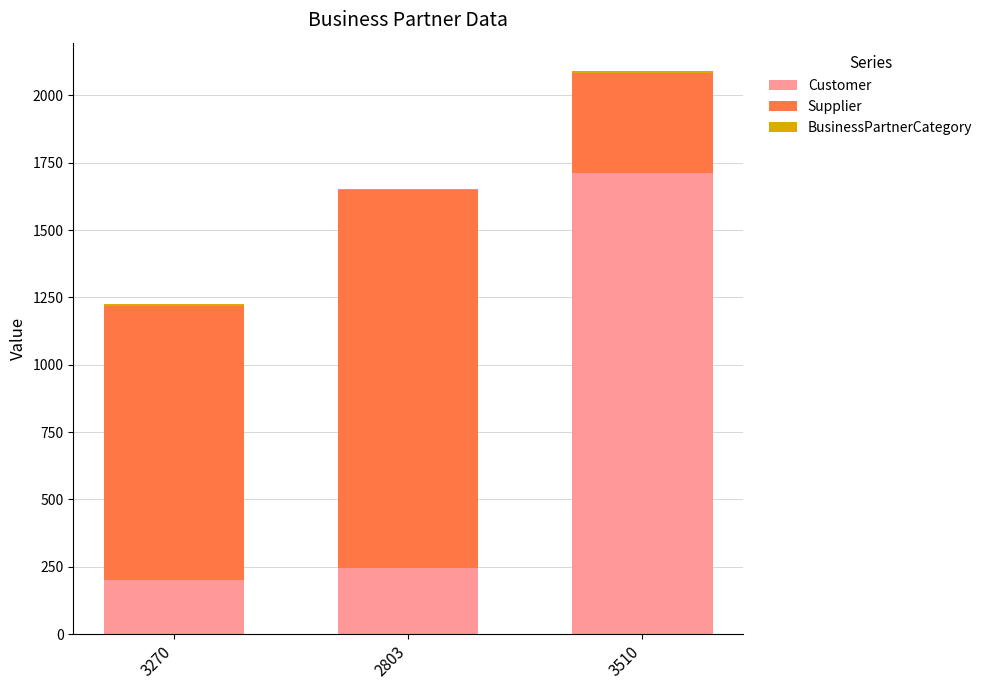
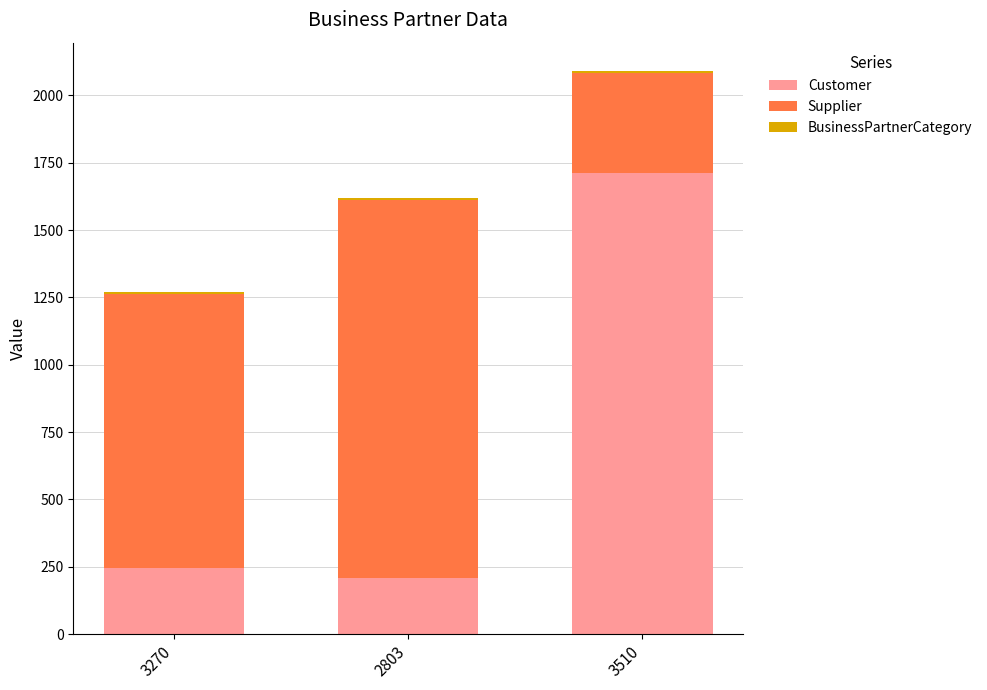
Customer, 3270: 200 -> 240
Customer, 2803: 250 -> 210
